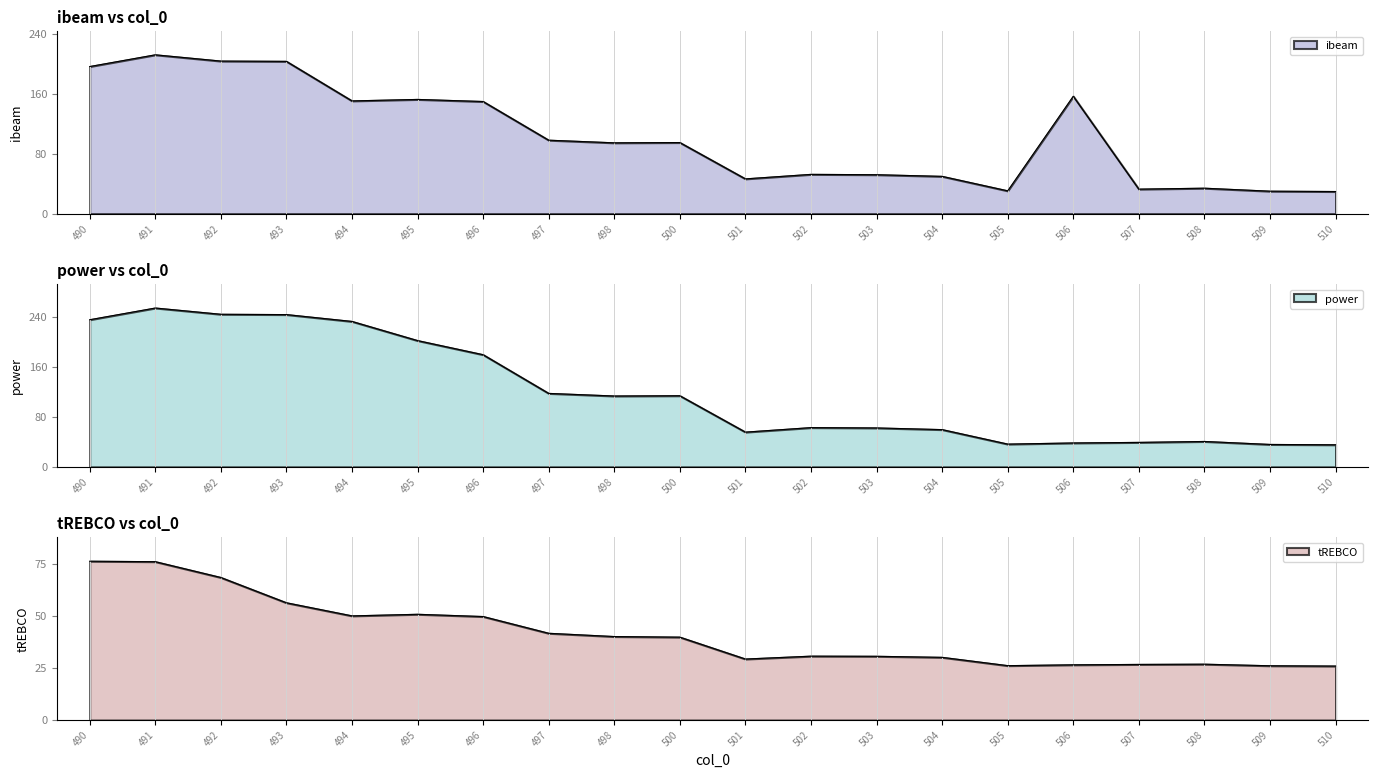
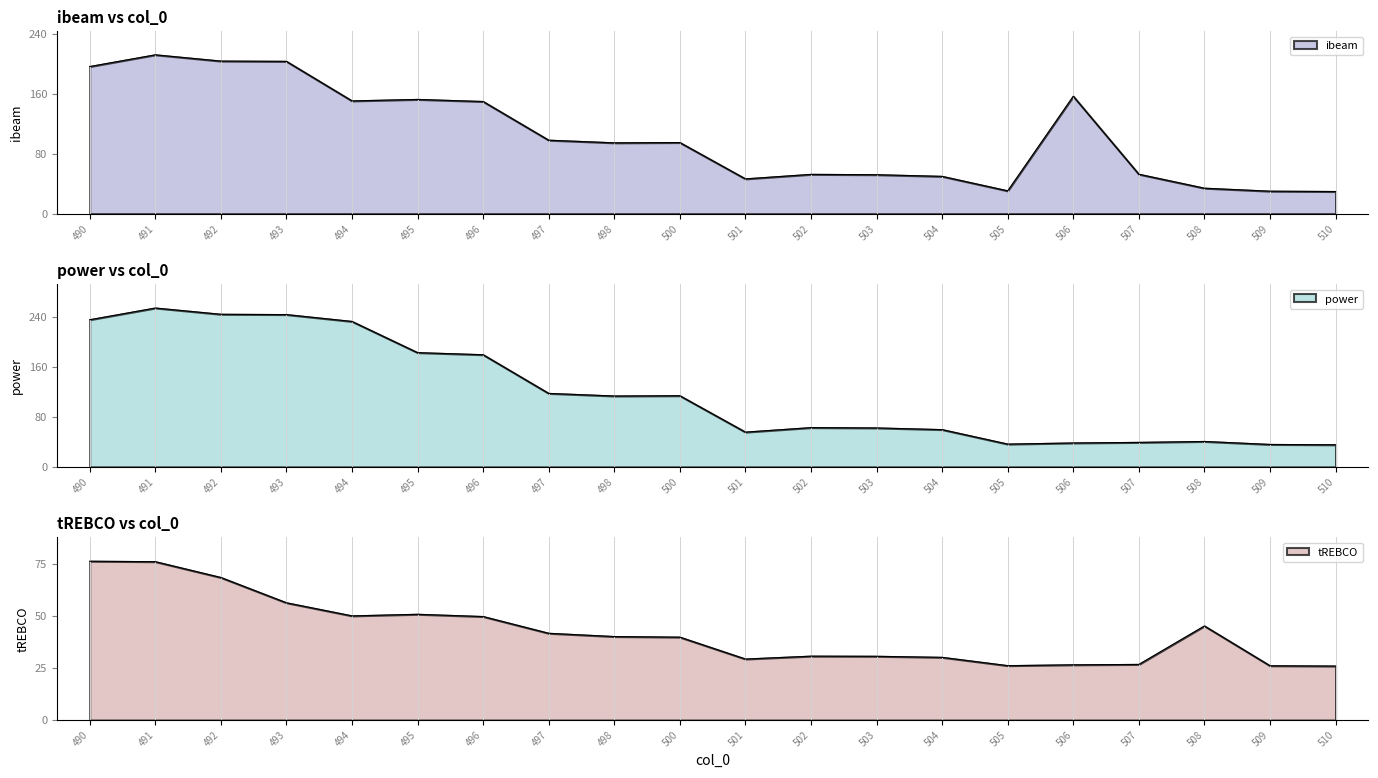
ibeam vs col_0, 507: 30 -> 50
power vs col_0, 495: 200 -> 180
tREBCO vs col_0, 508: 27 -> 45
